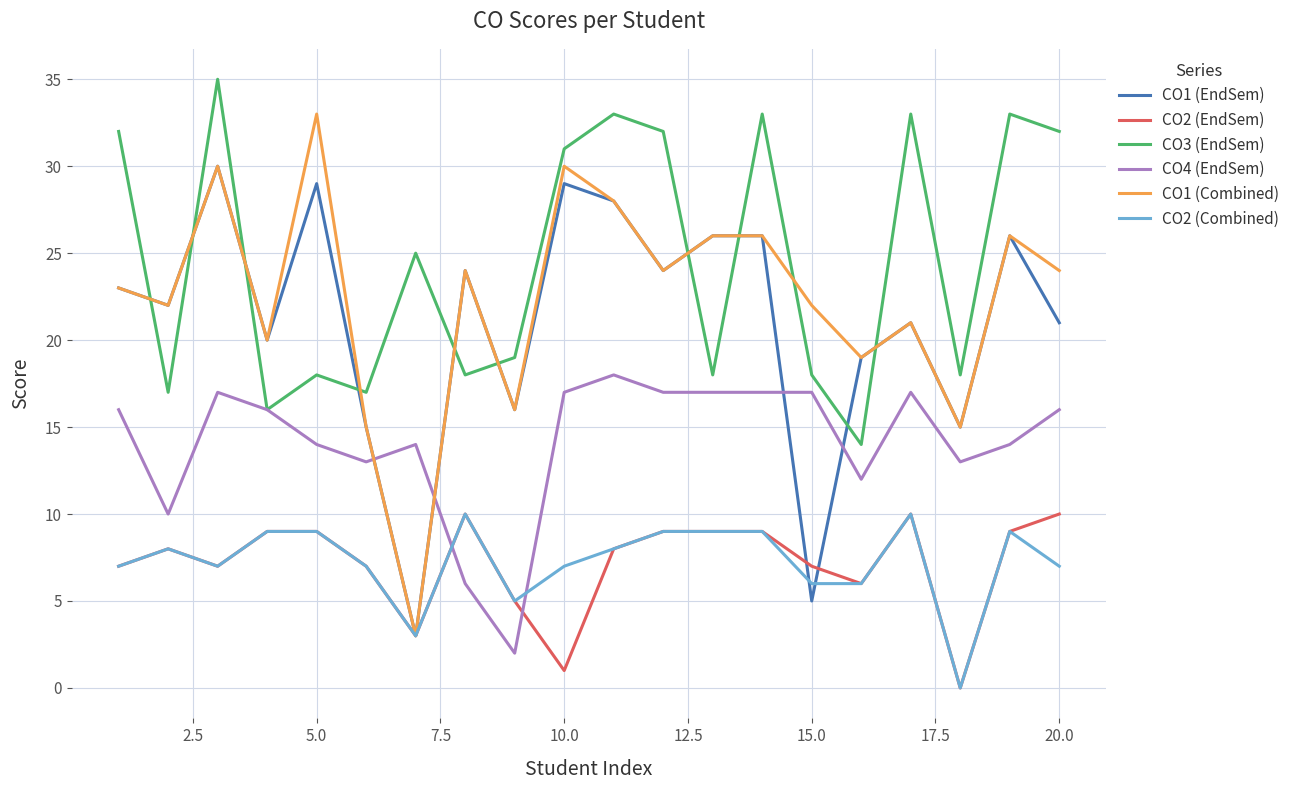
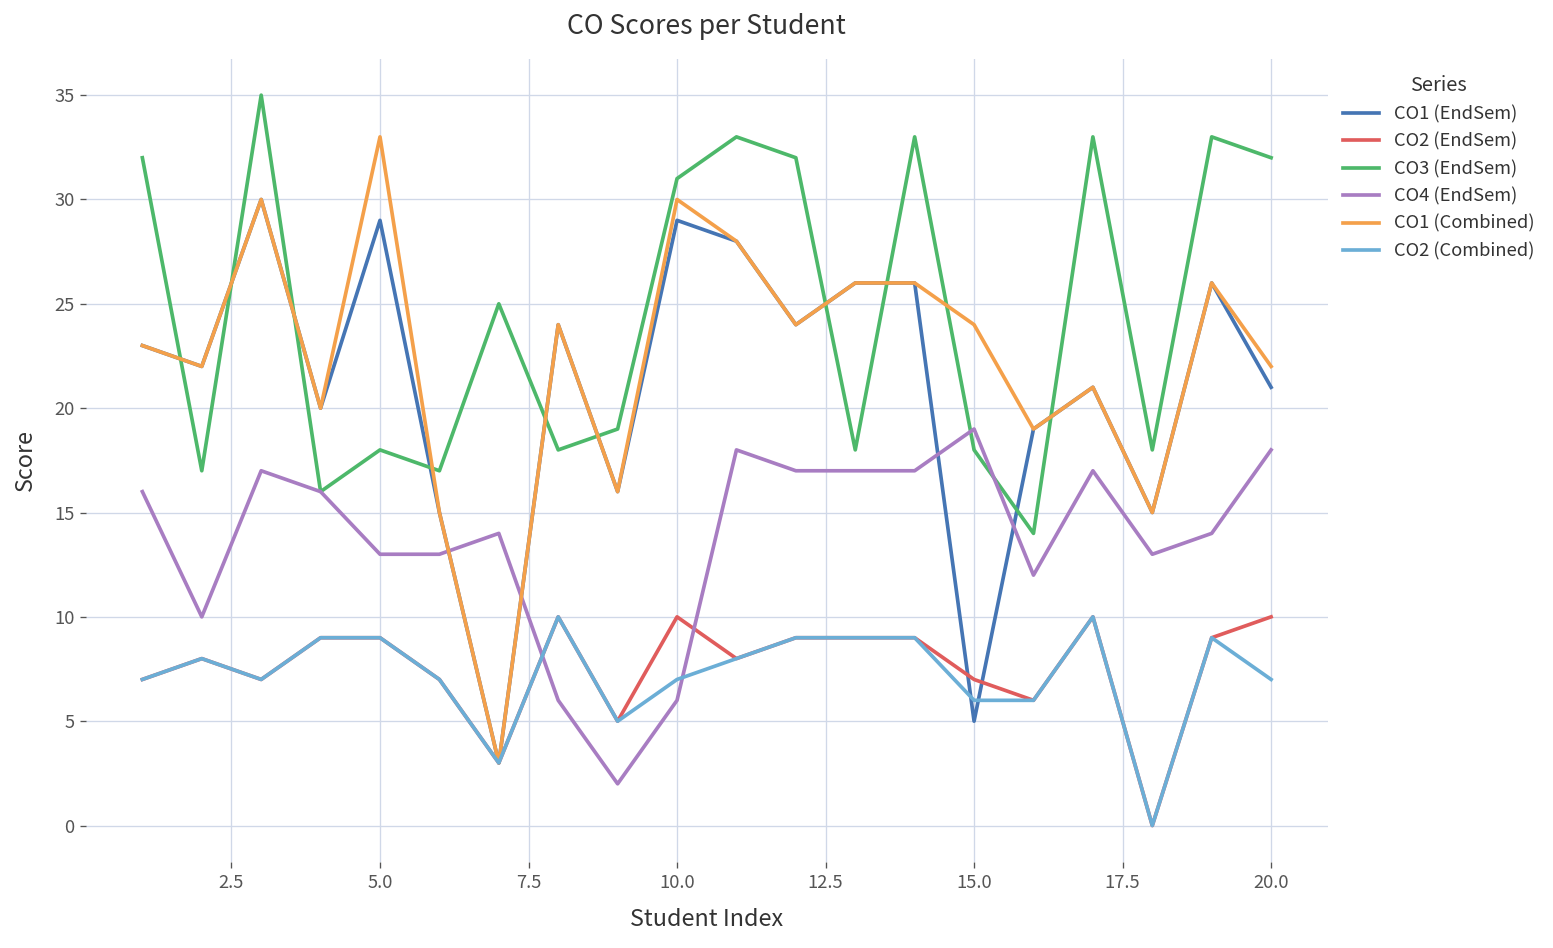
CO4 (EndSem), 5.0: 14 -> 13
CO2 (EndSem), 10.0: 1 -> 10
CO4 (EndSem), 10.0: 17 -> 6
CO4 (EndSem), 15.0: 17 -> 19
CO1 (Combined), 15.0: 22 -> 24
CO4 (EndSem), 20.0: 16 -> 18
CO1 (Combined), 20.0: 24 -> 22
